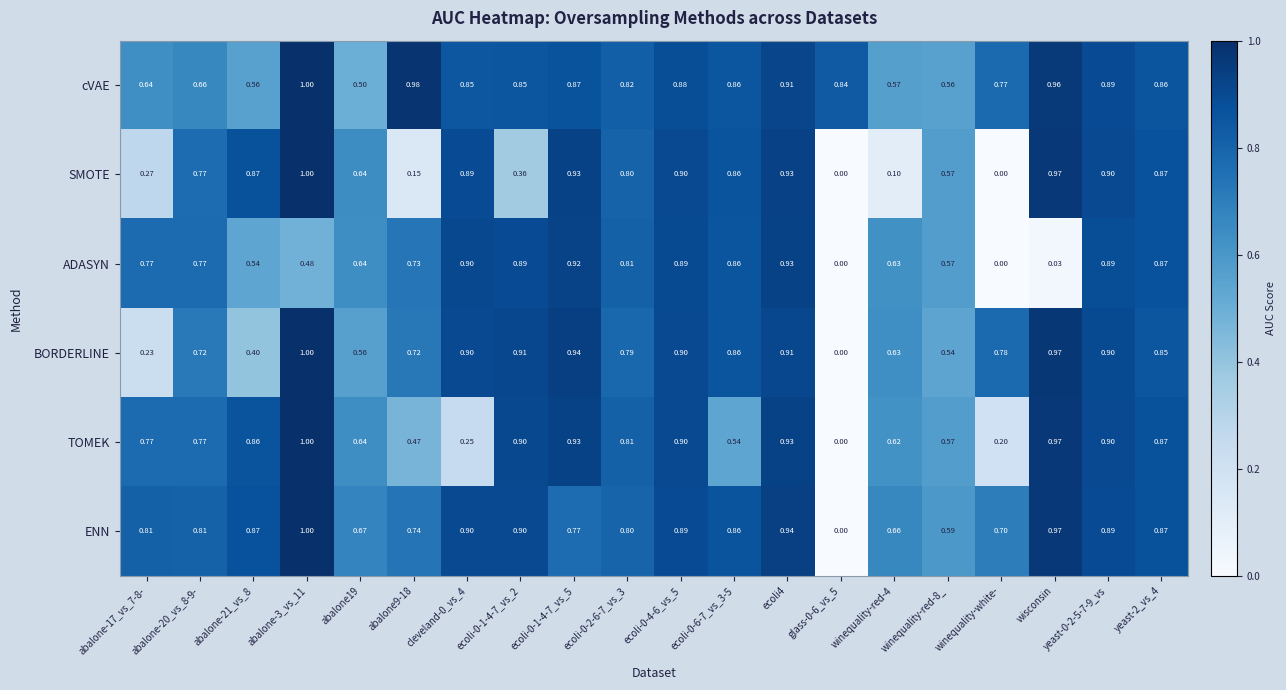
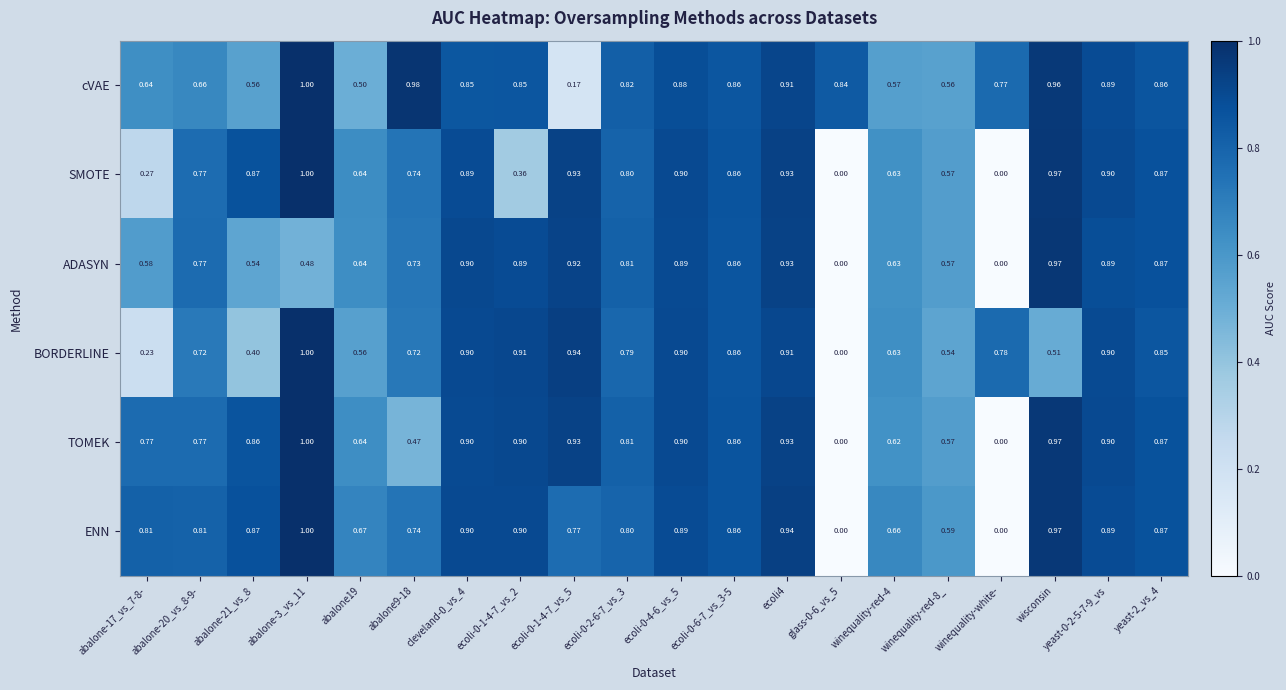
cVAE, ecoli-0-1-4-7_vs_5: 0.87 -> 0.17
SMOTE, abalone9-18: 0.15 -> 0.74
SMOTE, winequality-red-4: 0.10 -> 0.63
ADASYN, abalone-17_vs_7-8-: 0.77 -> 0.58
ADASYN, wisconsin: 0.03 -> 0.97
BORDERLINE, wisconsin: 0.97 -> 0.51
TOMEK, cleveland-0_vs_4: 0.25 -> 0.90
TOMEK, ecoli-0-6-7_vs_3-5: 0.54 -> 0.86
TOMEK, winequality-white-: 0.20 -> 0.00
ENN, winequality-white-: 0.70 -> 0.00
